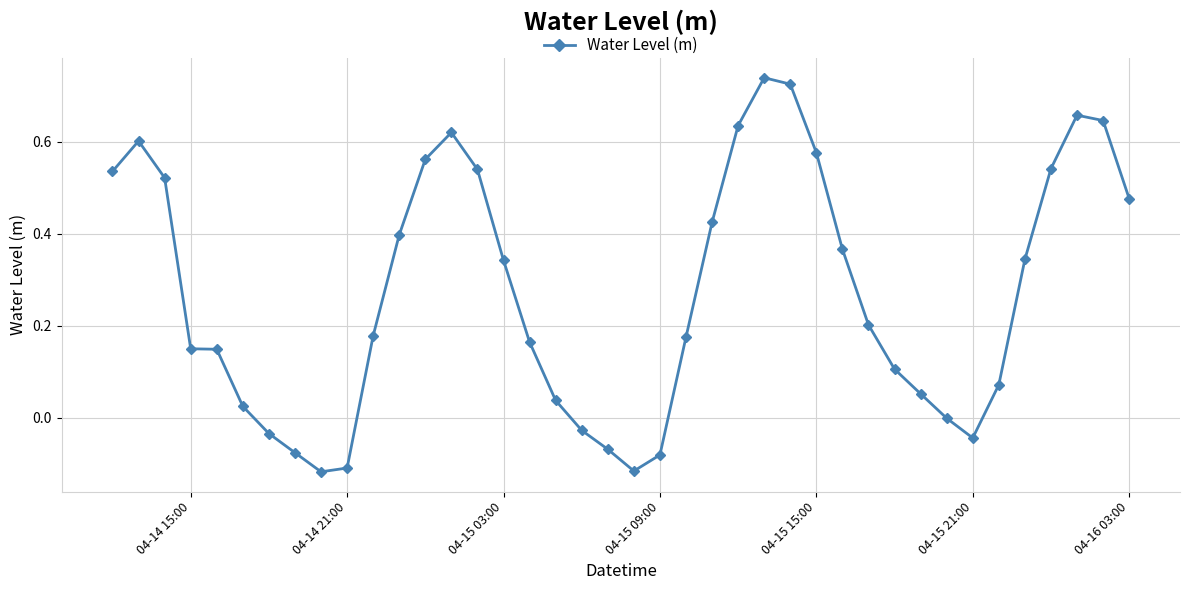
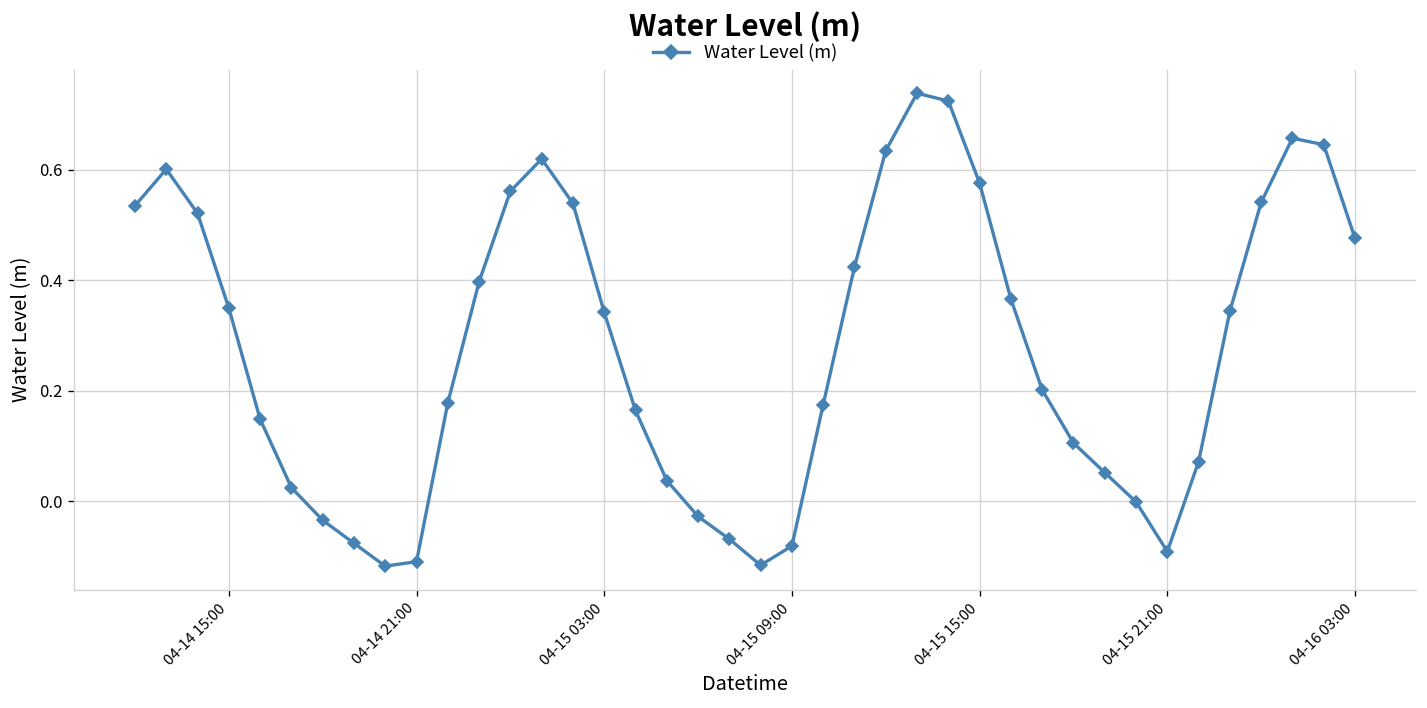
04-14 15:00: 0.15 -> 0.35
04-15 21:00: -0.04 -> -0.09
